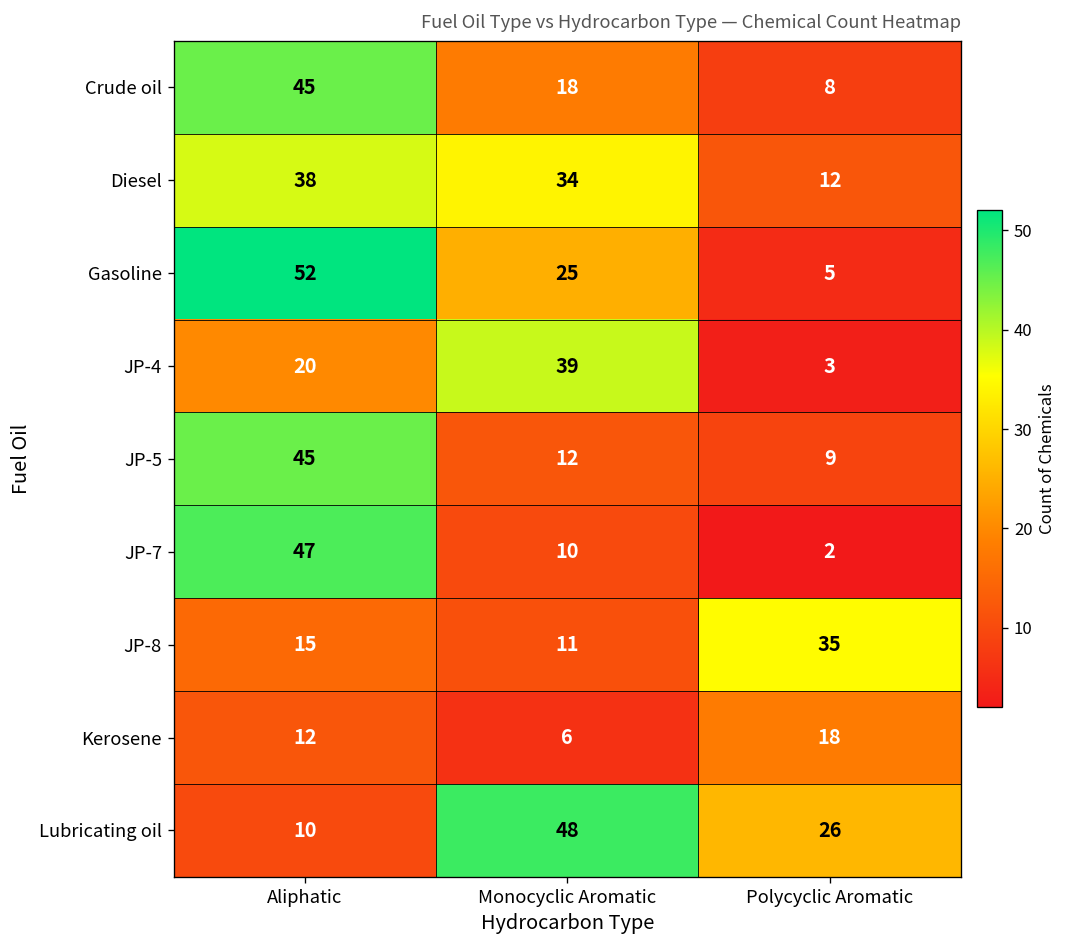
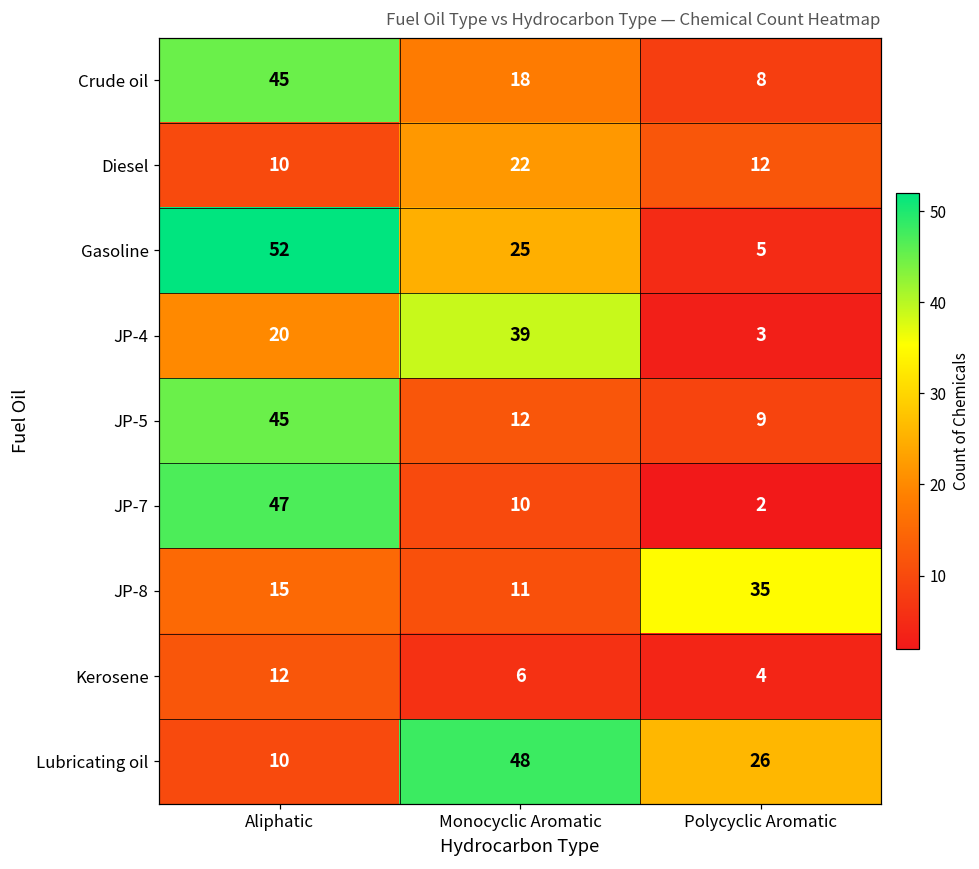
Diesel, Aliphatic: 38 -> 10
Diesel, Monocyclic Aromatic: 34 -> 22
Kerosene, Polycyclic Aromatic: 18 -> 4
